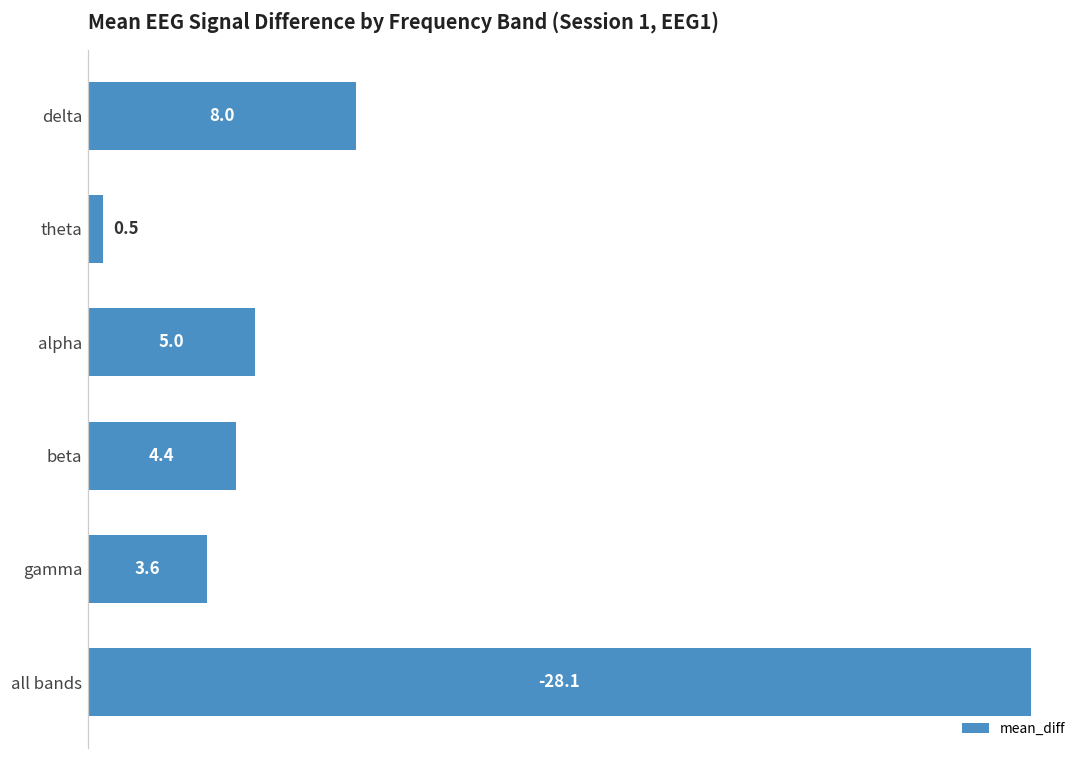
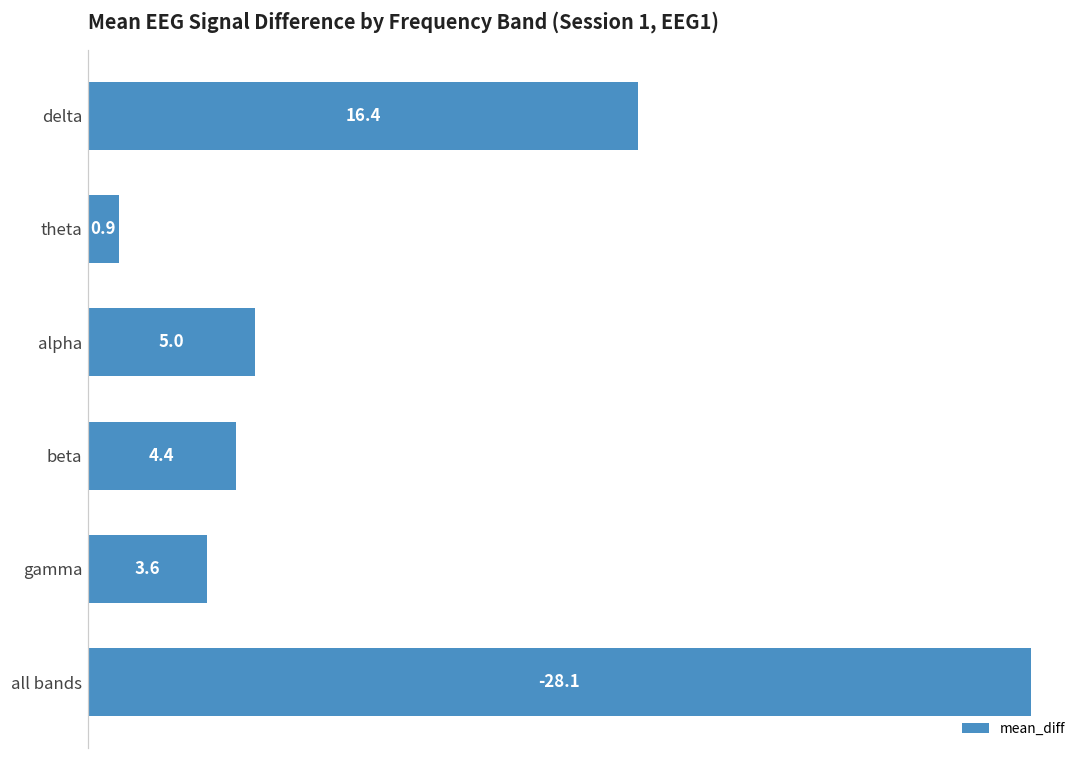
delta: 8.0 -> 16.4
theta: 0.5 -> 0.9
